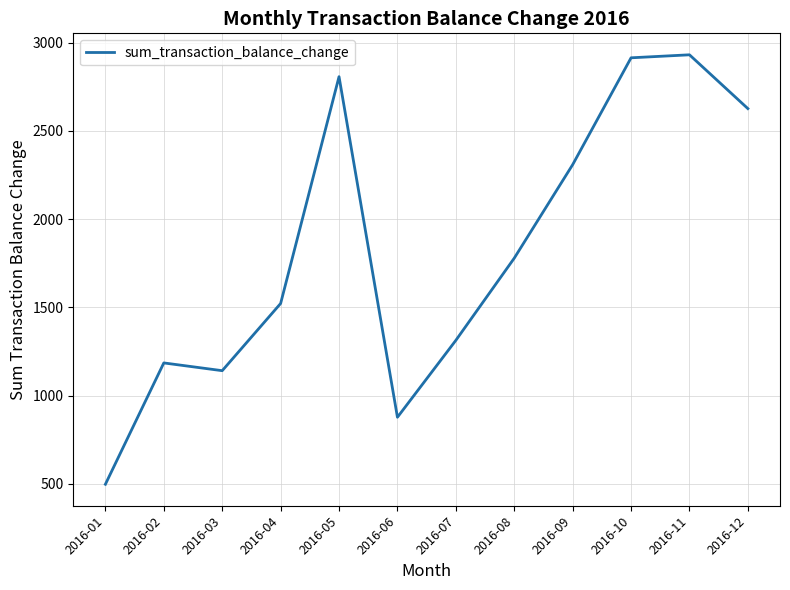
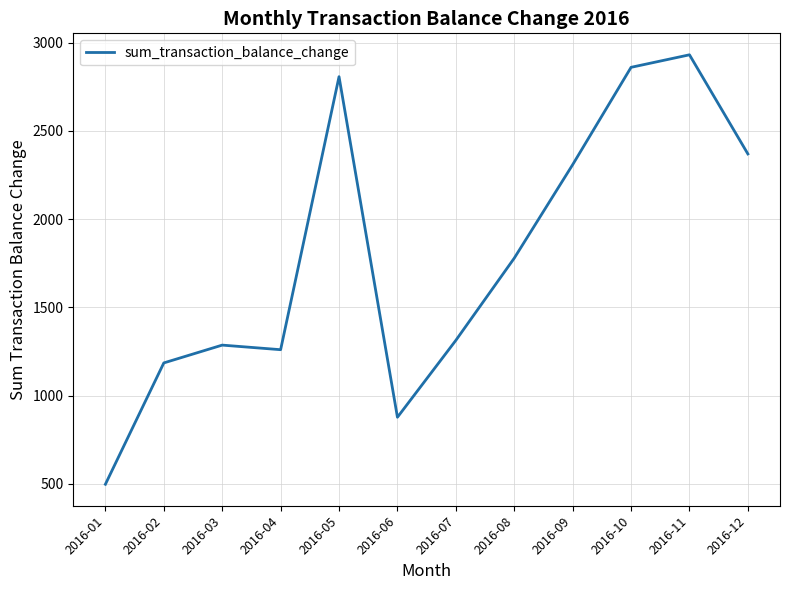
2016-03: 1140 -> 1290
2016-04: 1520 -> 1260
2016-10: 2920 -> 2860
2016-12: 2630 -> 2370
